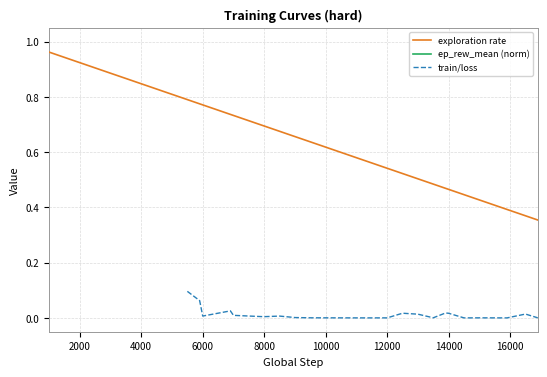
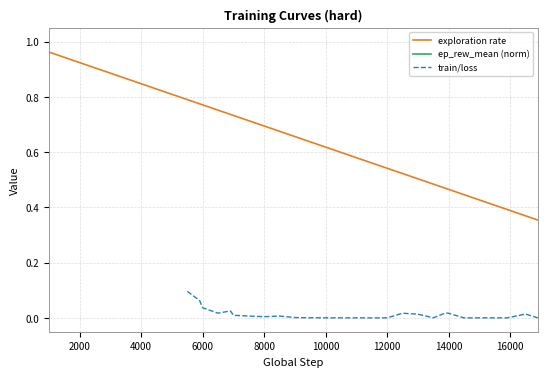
train/loss, 6000: 0.01 -> 0.04
